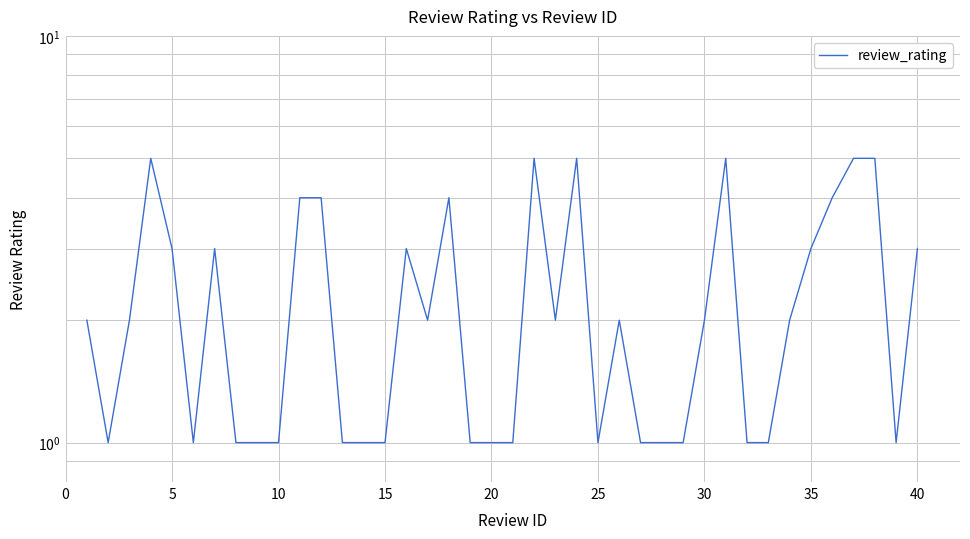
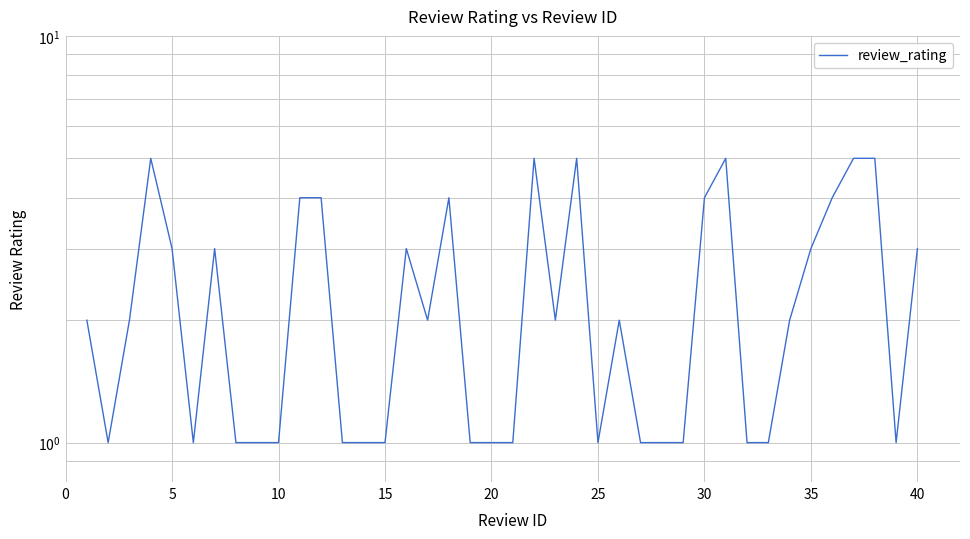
30: 2 -> 4
